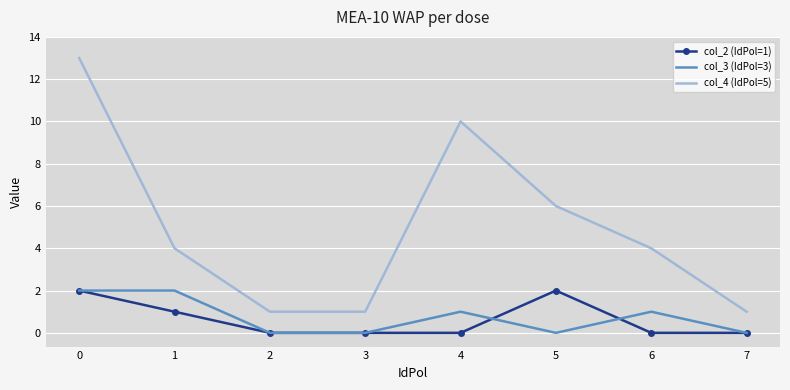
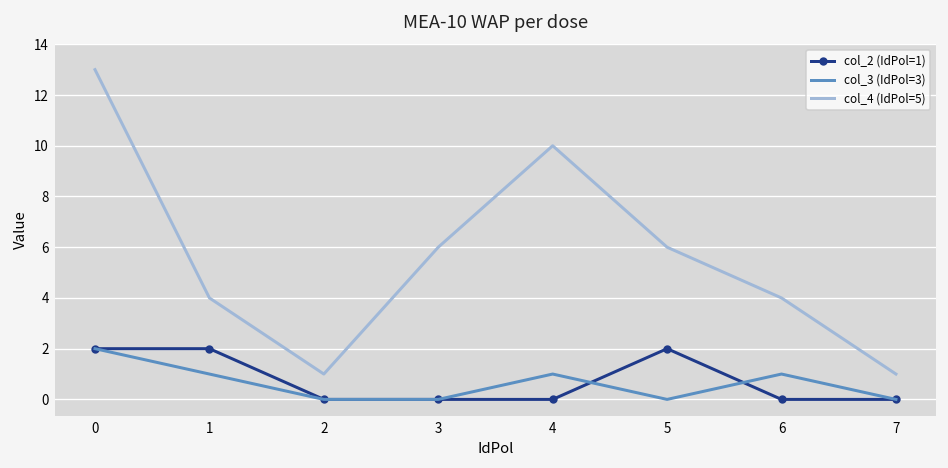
col_2 (IdPol=1), 1: 1 -> 2
col_3 (IdPol=3), 1: 2 -> 1
col_4 (IdPol=5), 3: 1 -> 6
